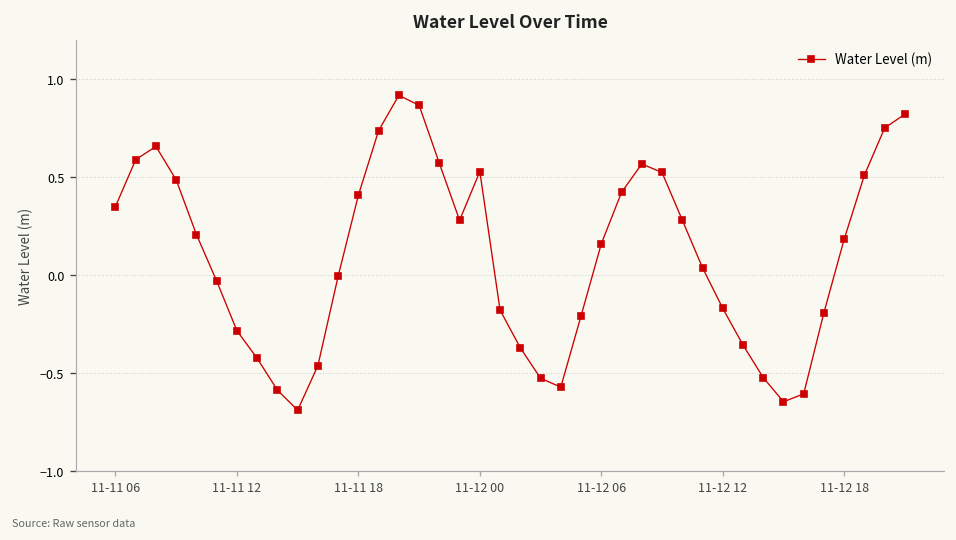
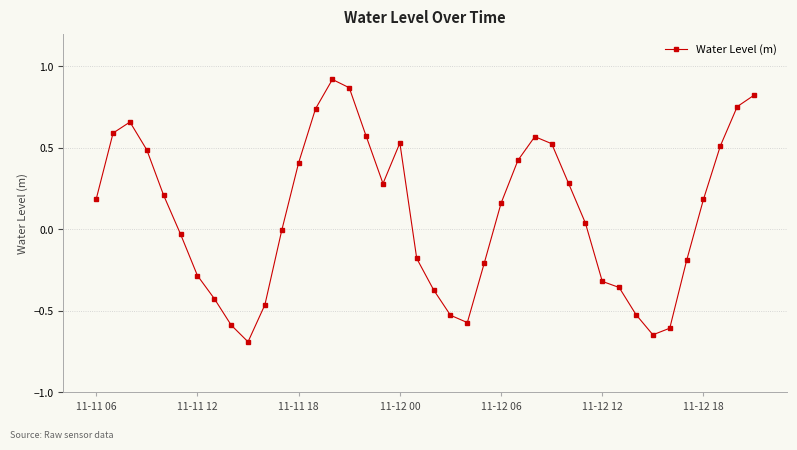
11-11 06: 0.35 -> 0.19
11-12 12: -0.17 -> -0.32
